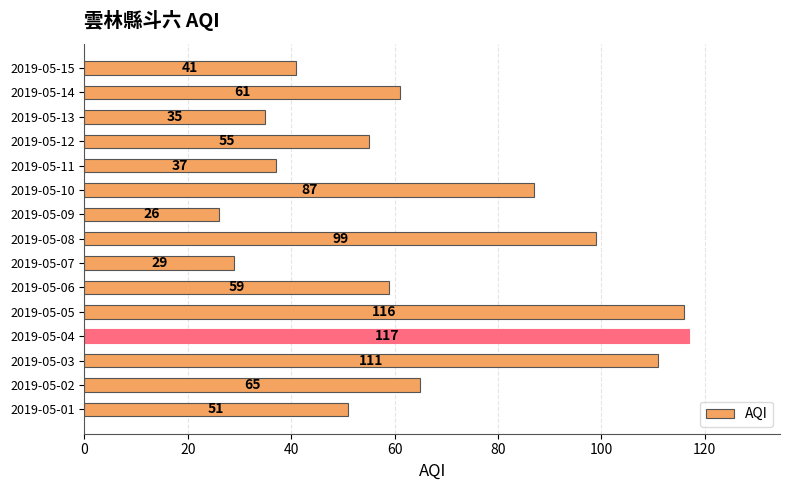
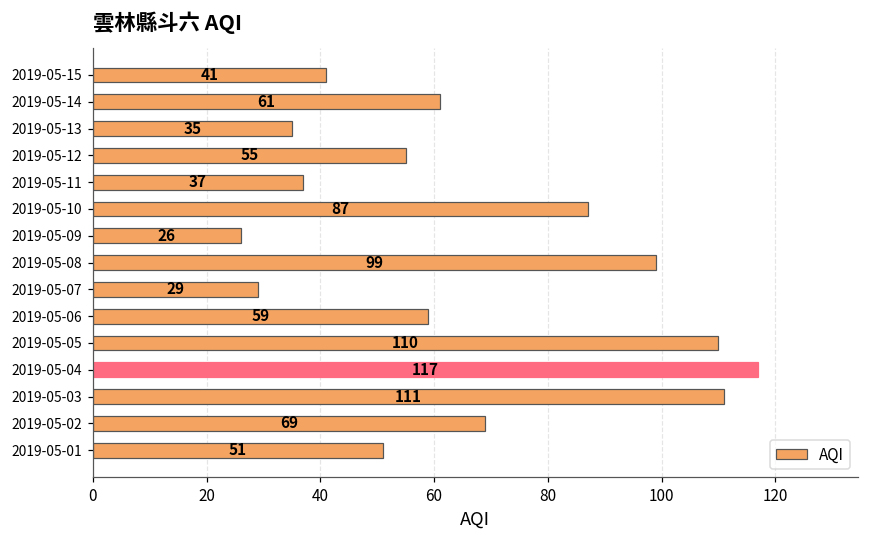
2019-05-05: 116 -> 110
2019-05-02: 65 -> 69
